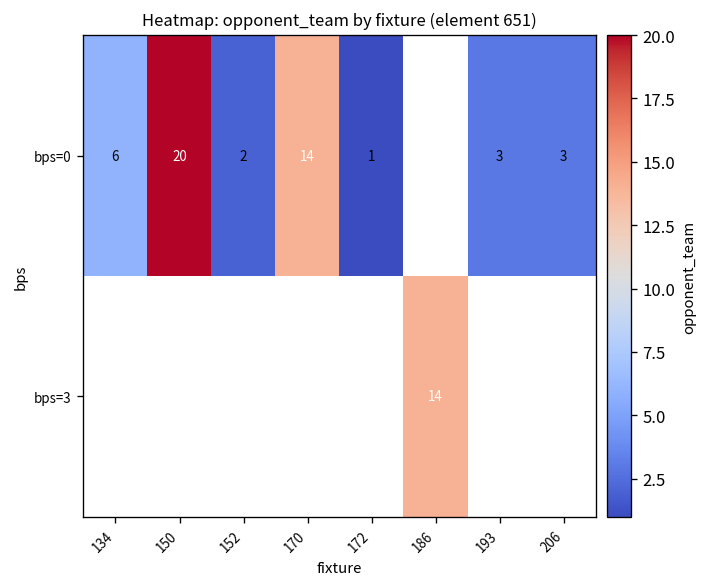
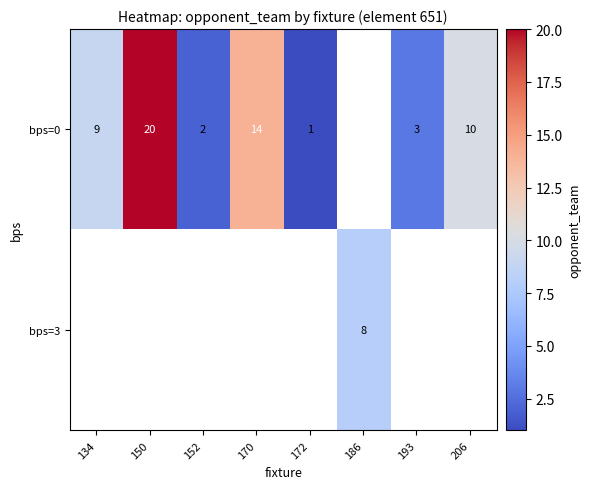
bps=0, 134: 6 -> 9
bps=0, 206: 3 -> 10
bps=3, 186: 14 -> 8
